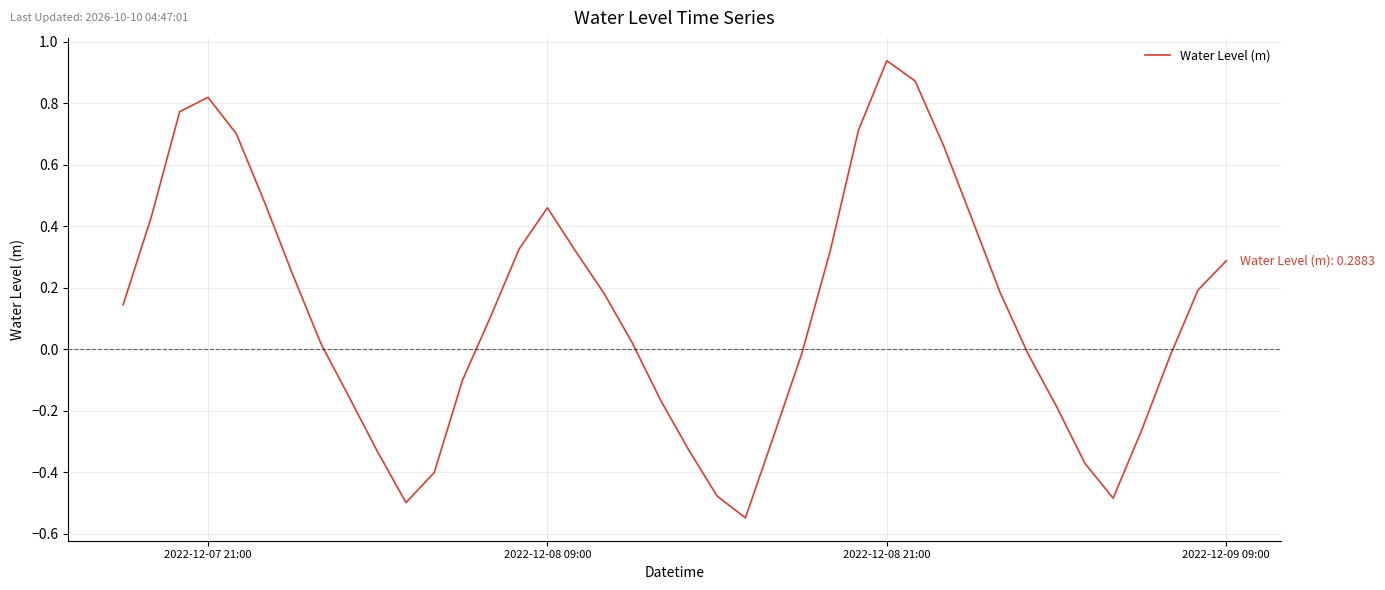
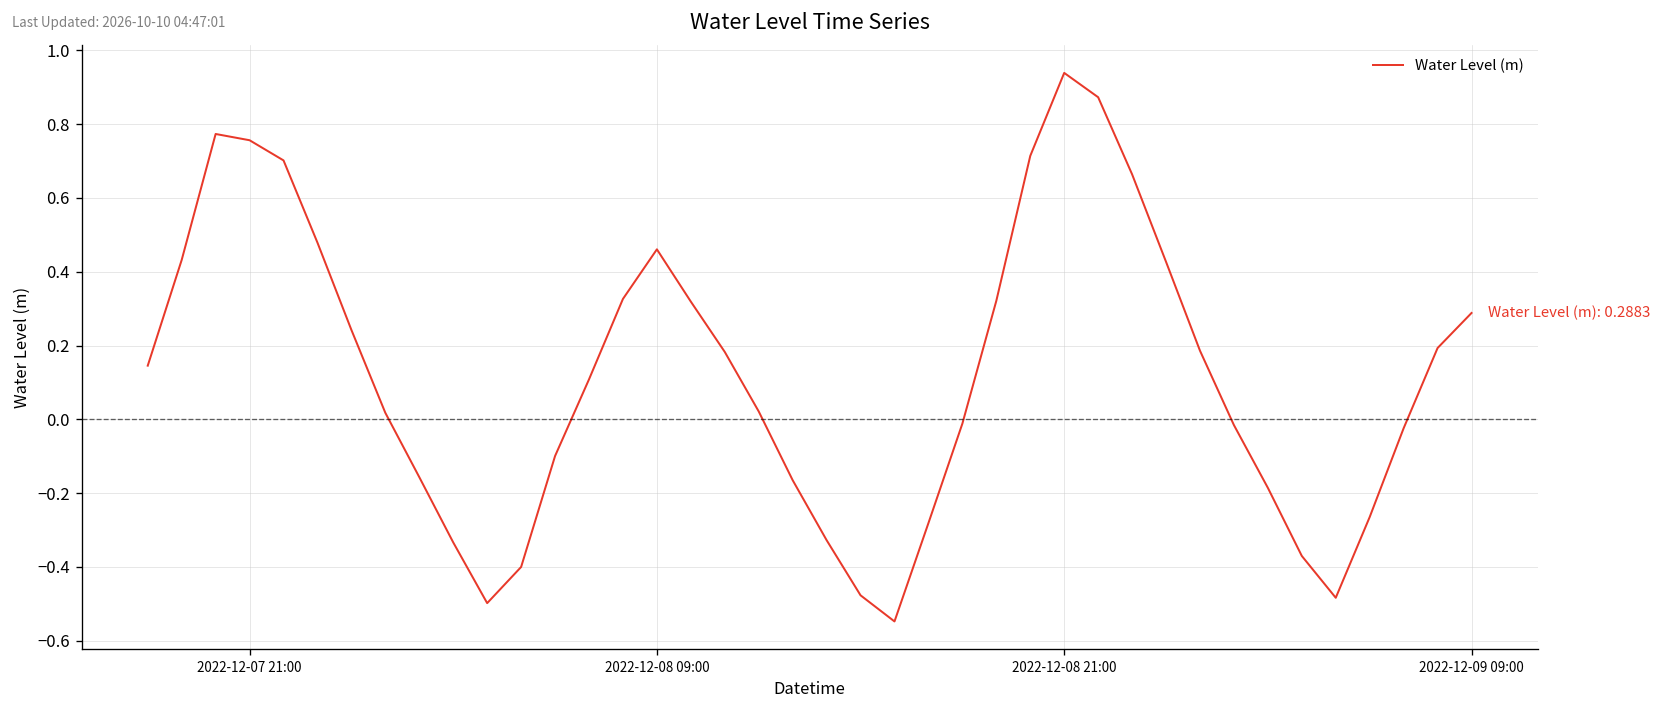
2022-12-07 21:00: 0.82 -> 0.76
